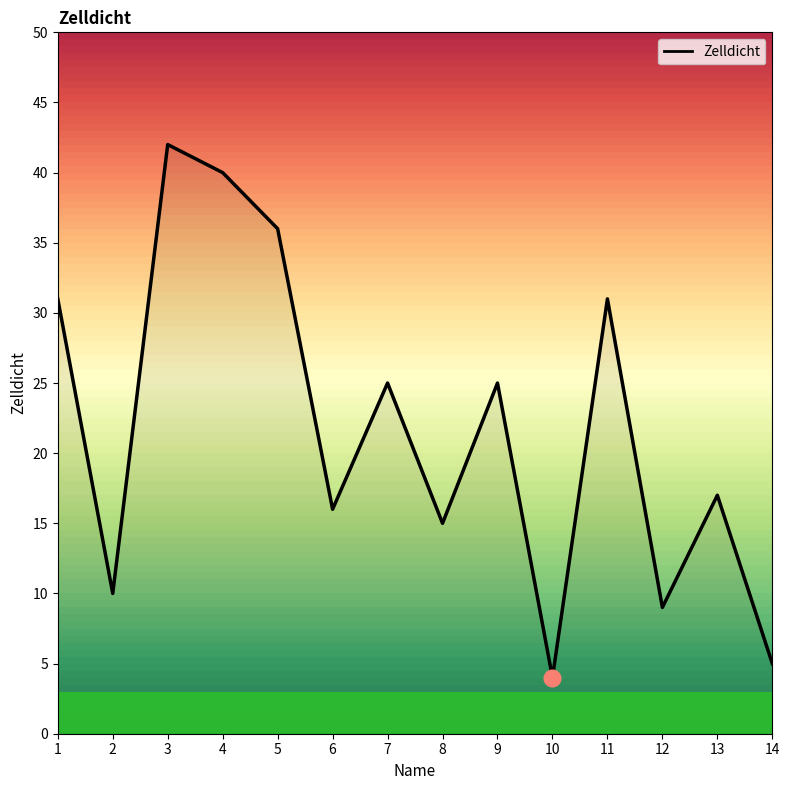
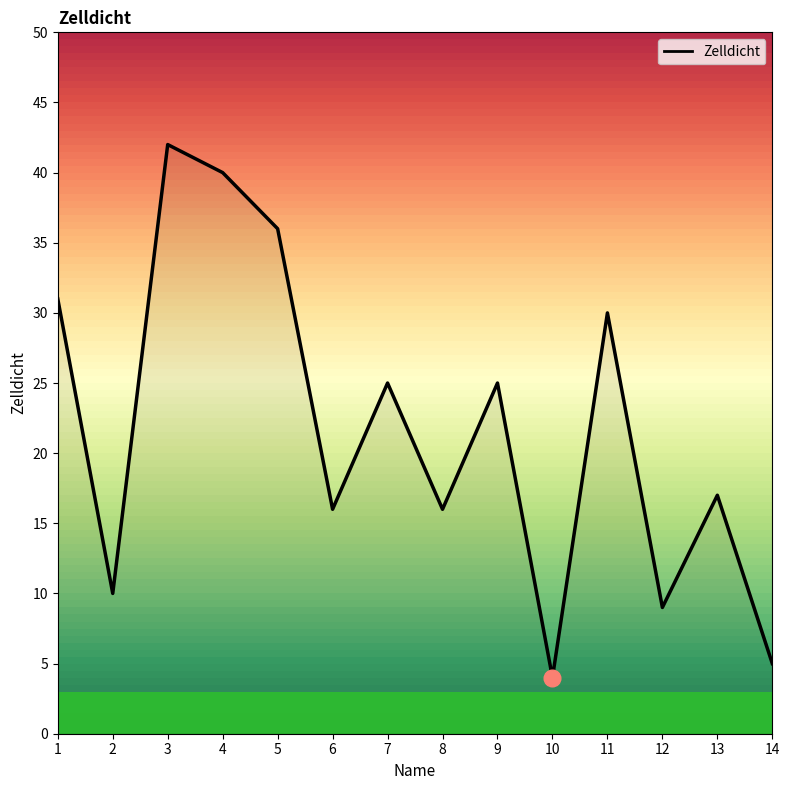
Zelldicht, 8: 15 -> 16
Zelldicht, 11: 31 -> 30
